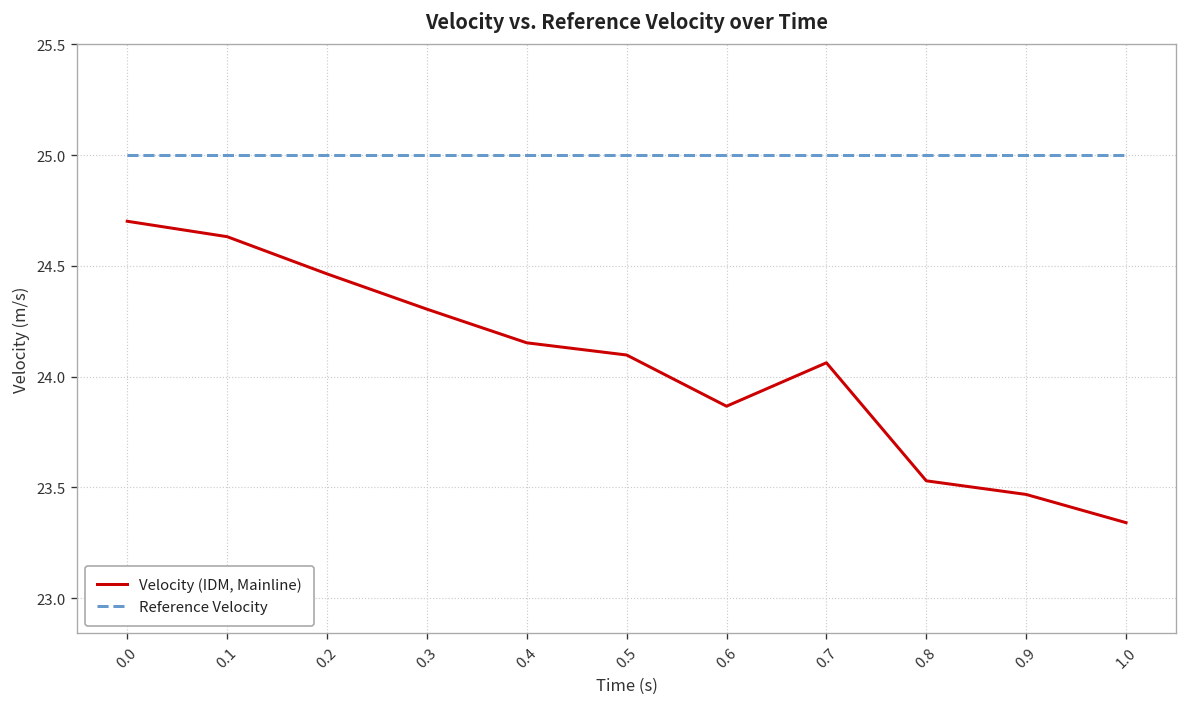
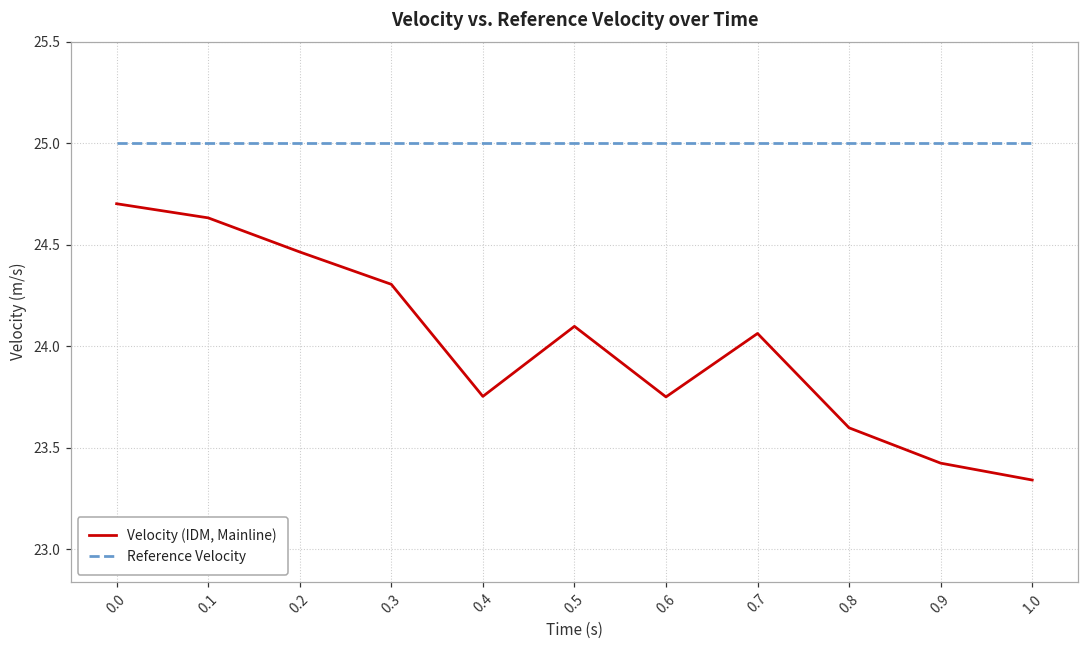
Velocity (IDM, Mainline), 0.4: 24.15 -> 23.75
Velocity (IDM, Mainline), 0.6: 23.87 -> 23.75
Velocity (IDM, Mainline), 0.8: 23.53 -> 23.60
Velocity (IDM, Mainline), 0.9: 23.47 -> 23.42
